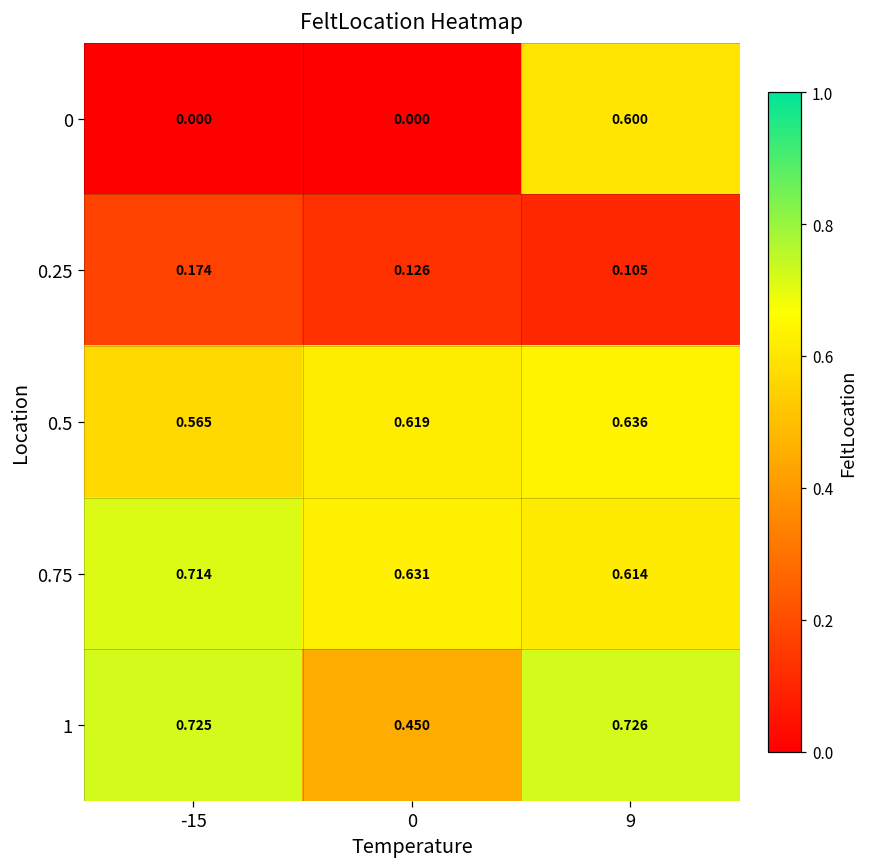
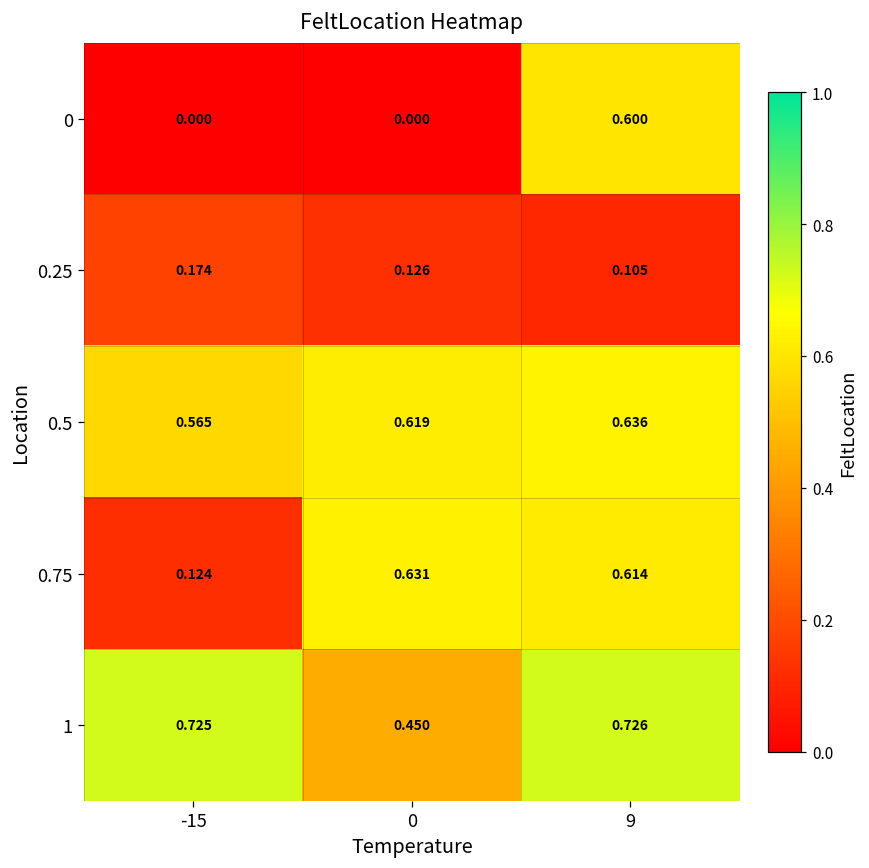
0.75, -15: 0.714 -> 0.124
